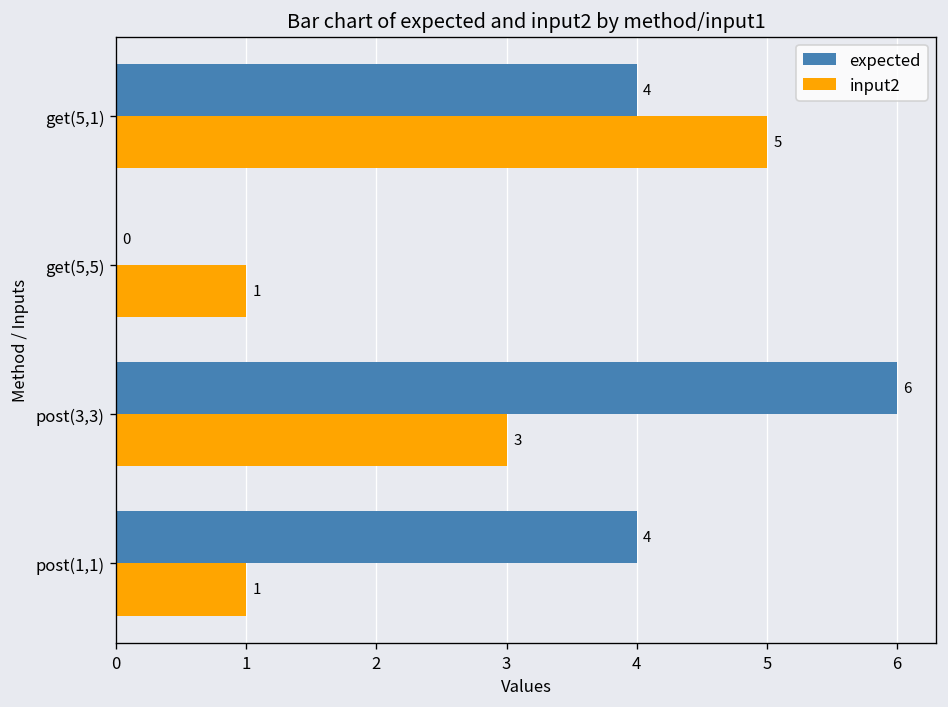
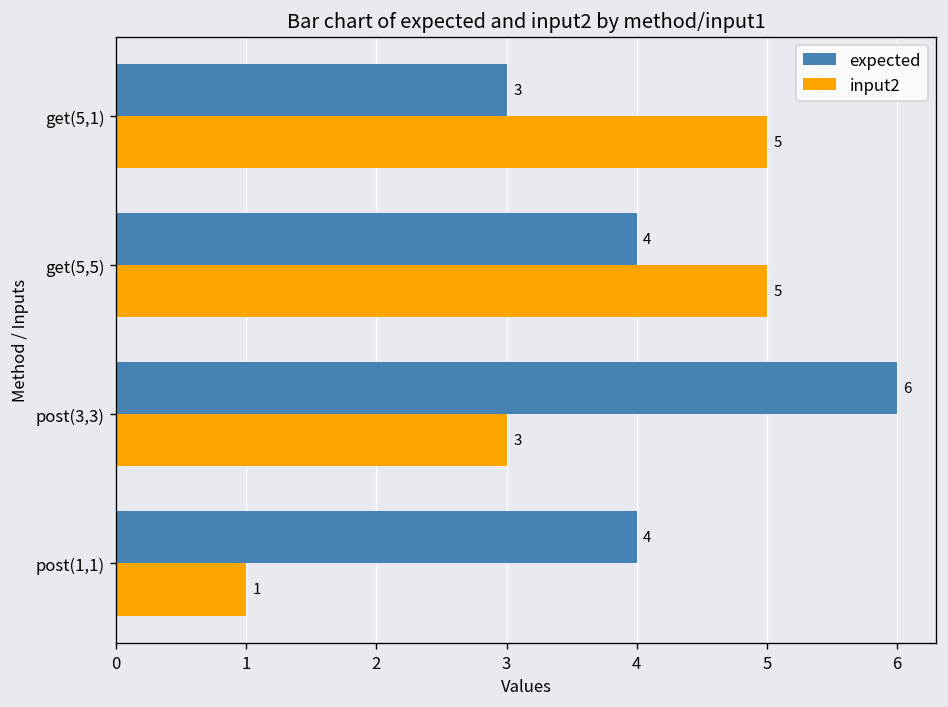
expected, get(5,1): 4 -> 3
expected, get(5,5): 0 -> 4
input2, get(5,5): 1 -> 5
